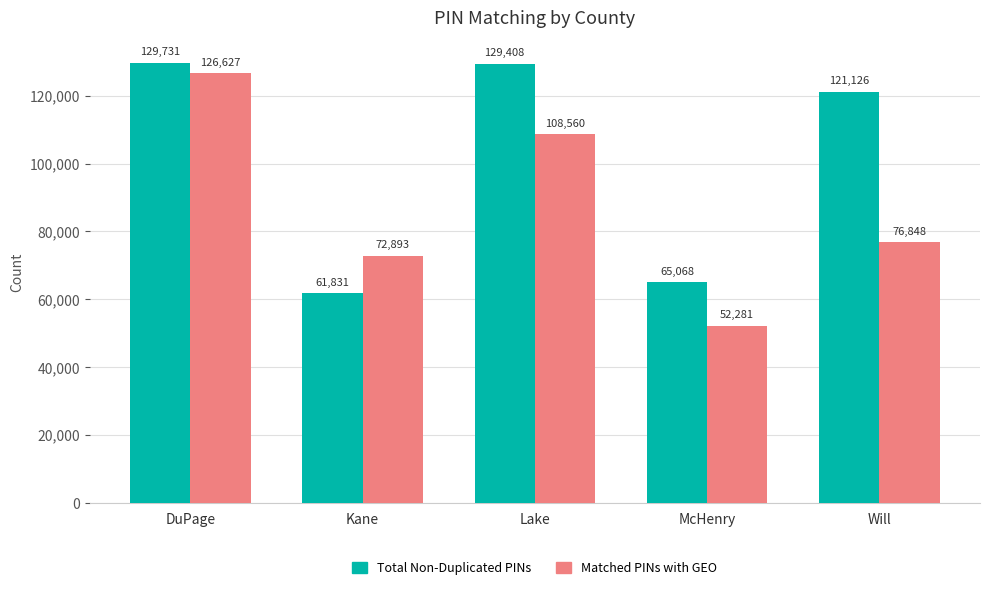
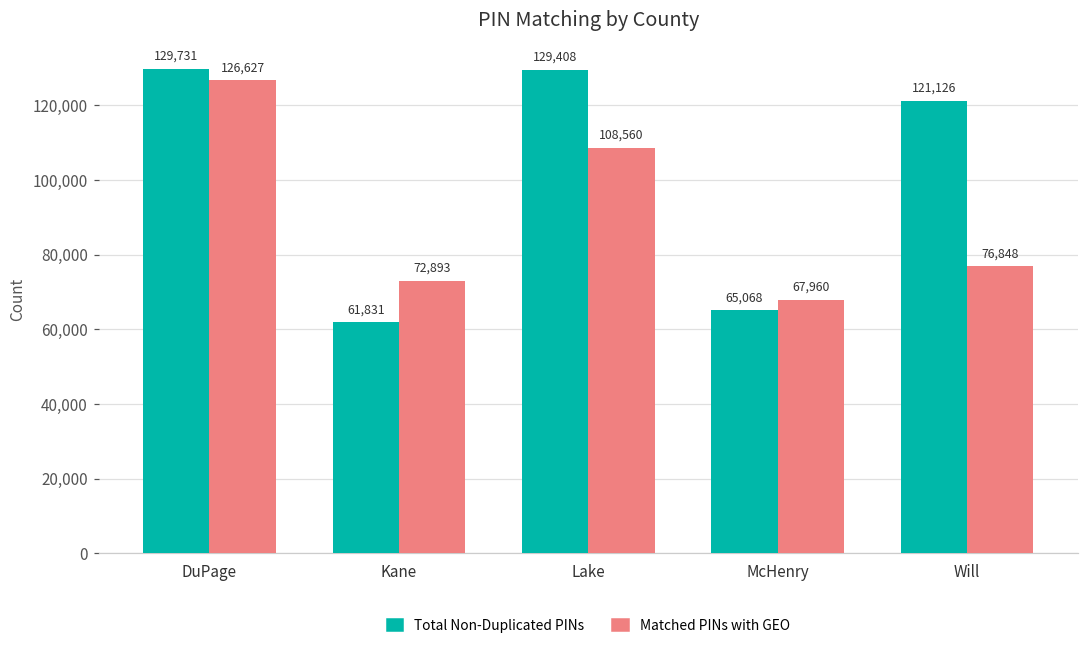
Matched PINs with GEO, McHenry: 52,281 -> 67,960
